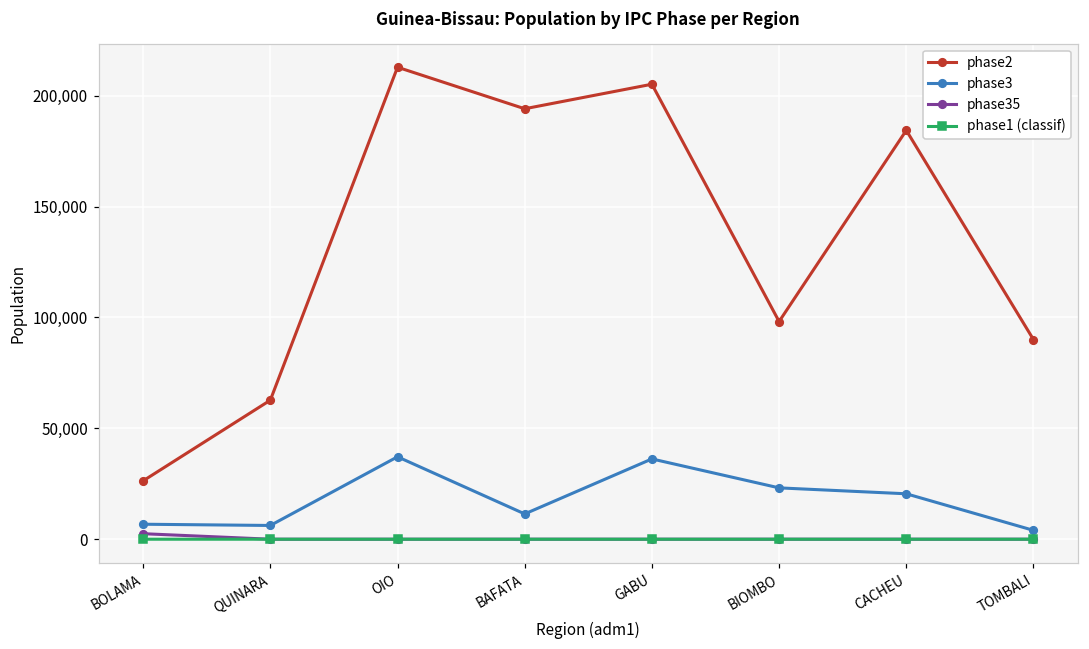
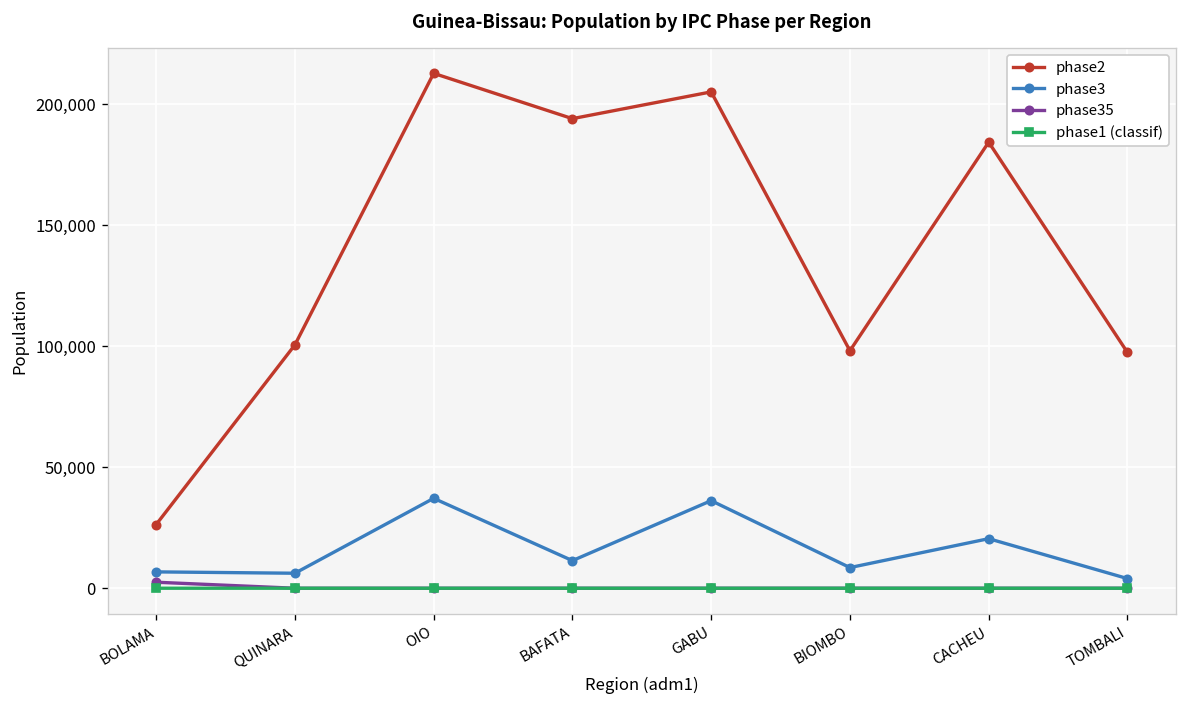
phase2, QUINARA: 63,000 -> 101,000
phase3, BIOMBO: 23,000 -> 9,000
phase2, TOMBALI: 90,000 -> 97,000
